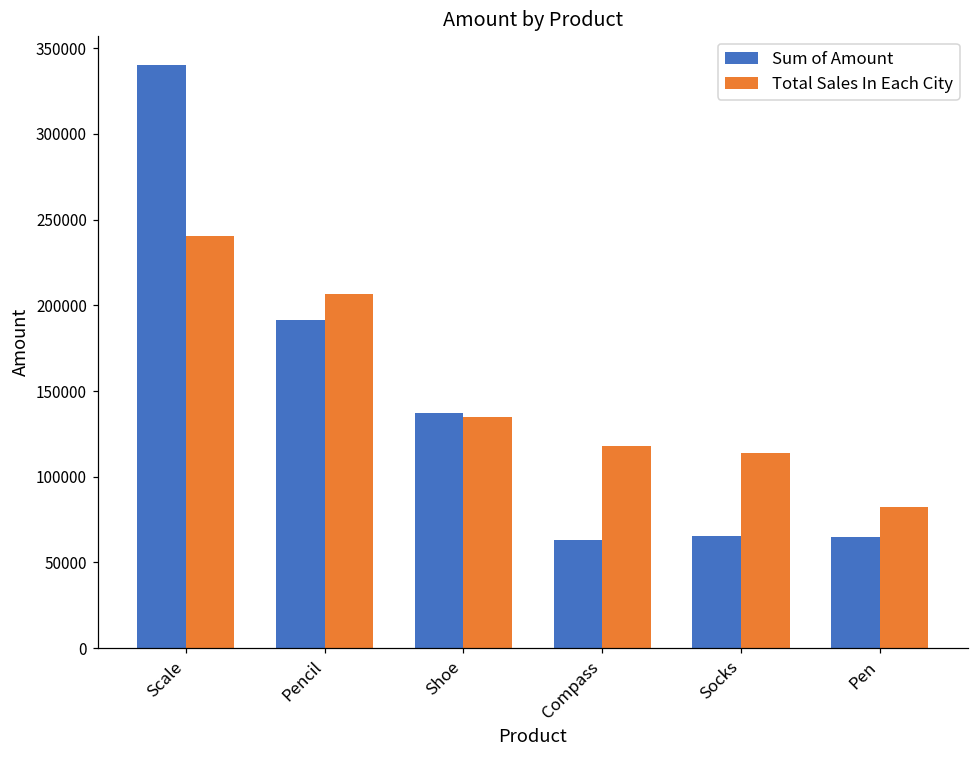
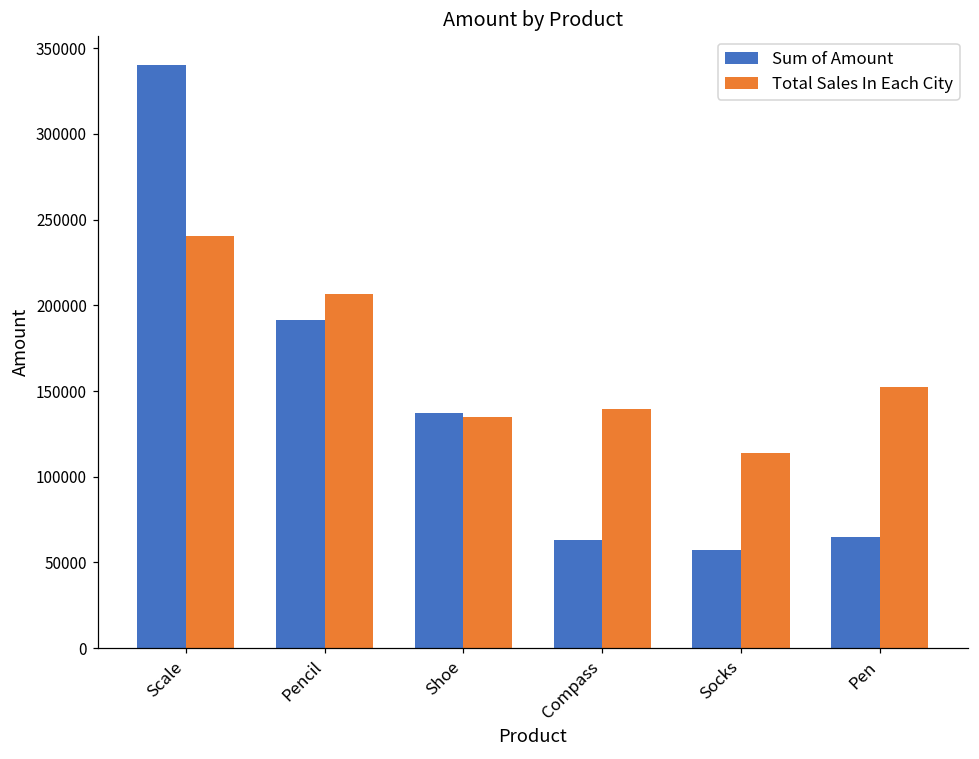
Total Sales In Each City, Compass: 118000 -> 139000
Sum of Amount, Socks: 65000 -> 57000
Total Sales In Each City, Pen: 82000 -> 152000
